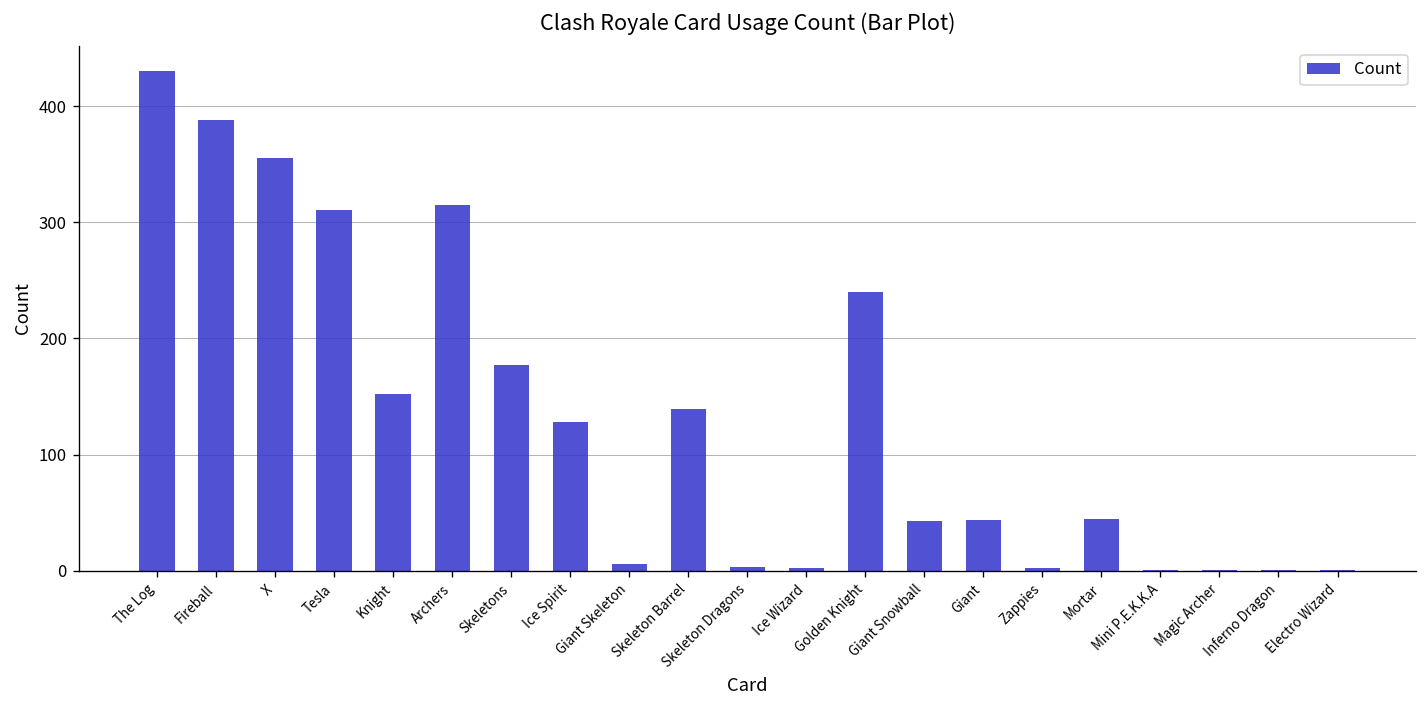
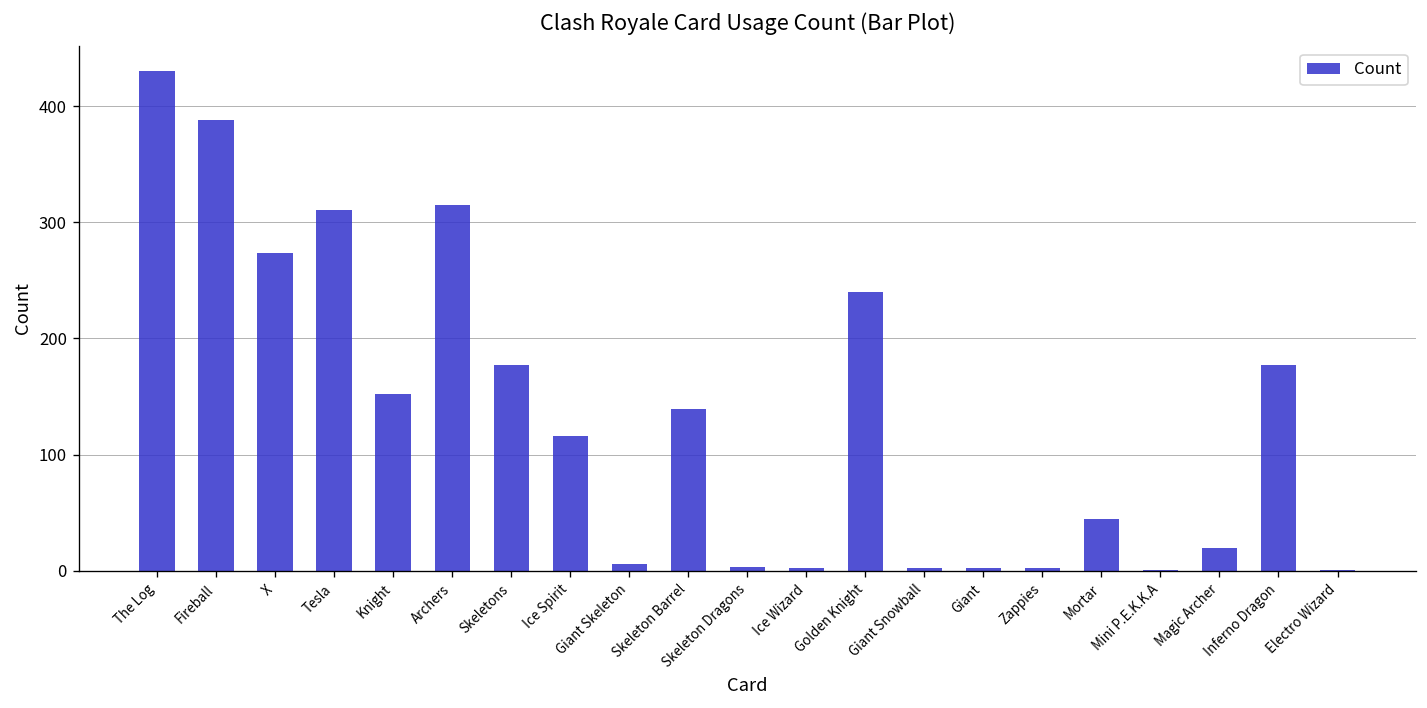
X: 360 -> 270
Ice Spirit: 130 -> 120
Giant Snowball: 40 -> 0
Giant: 40 -> 0
Magic Archer: 0 -> 20
Inferno Dragon: 0 -> 180
